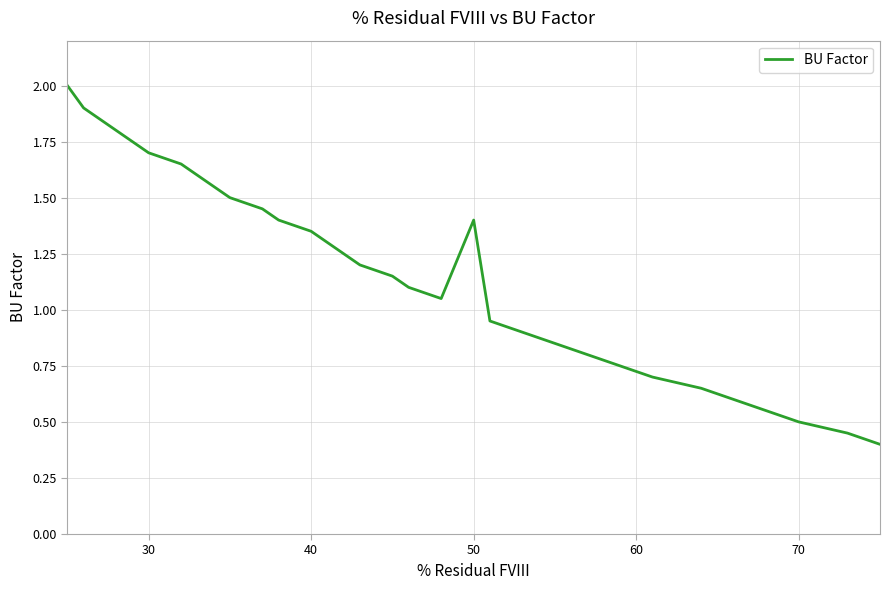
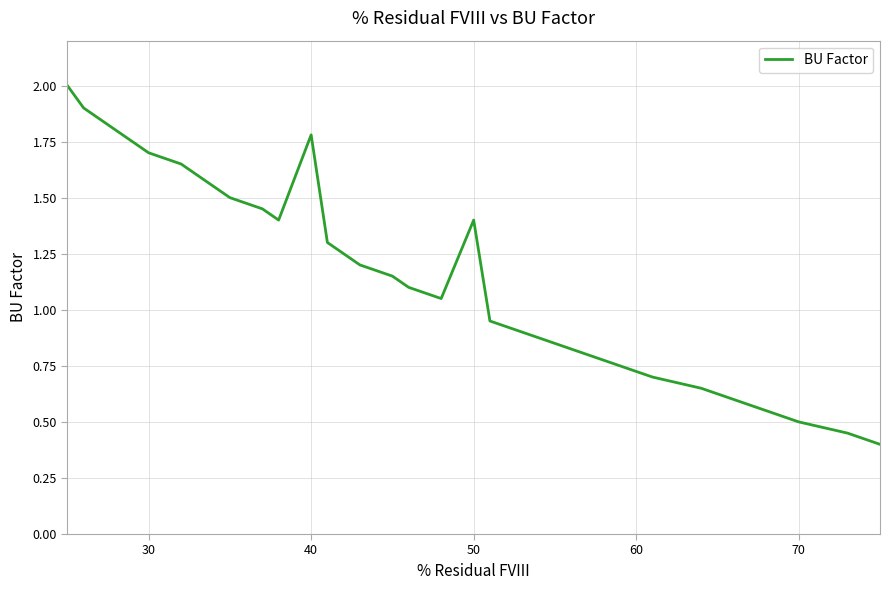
40: 1.35 -> 1.78
